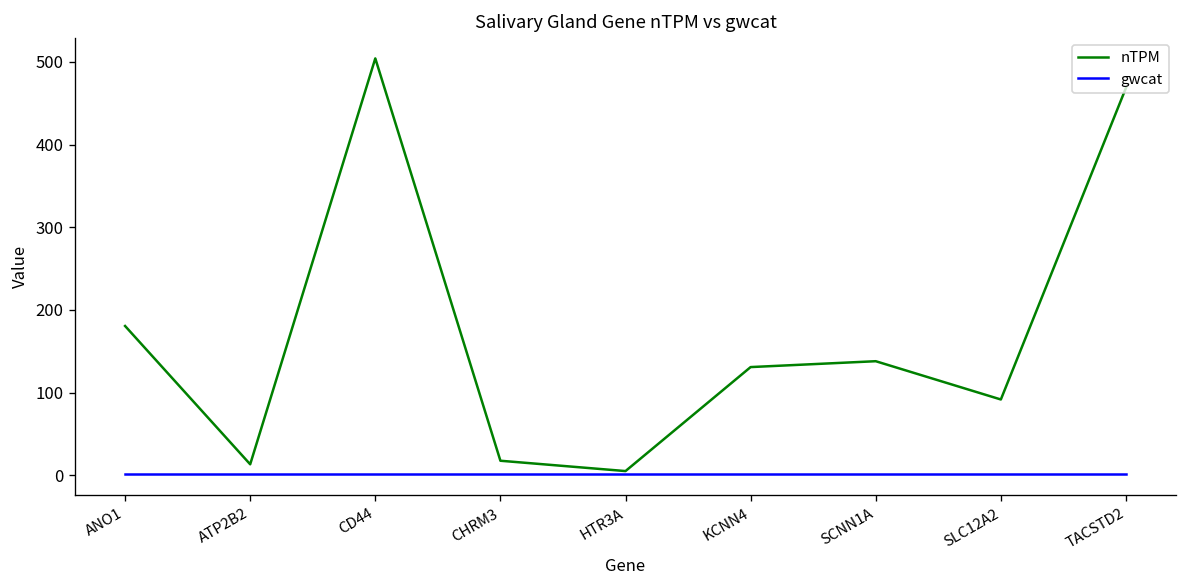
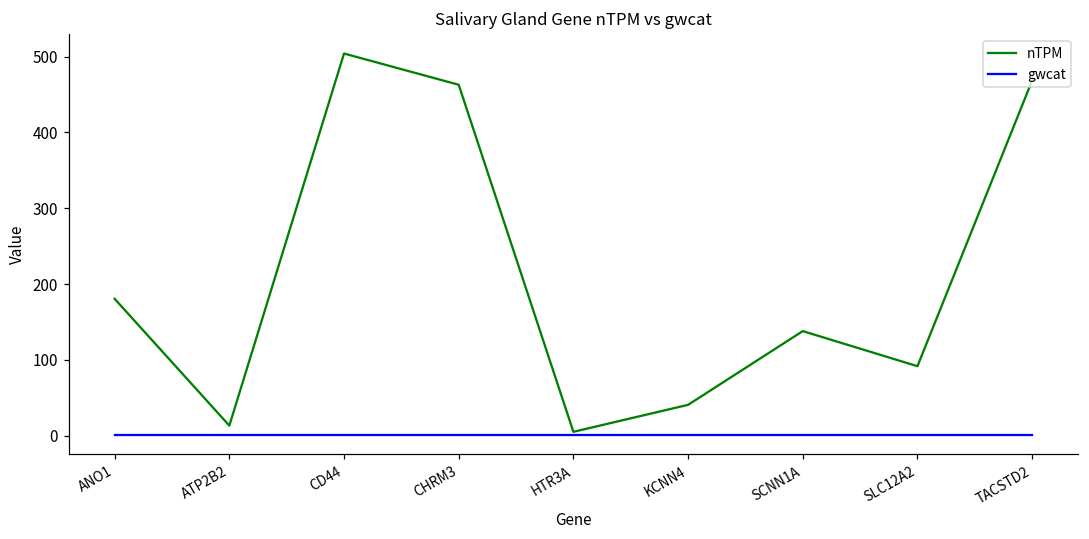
nTPM, CHRM3: 20 -> 460
nTPM, KCNN4: 130 -> 40
